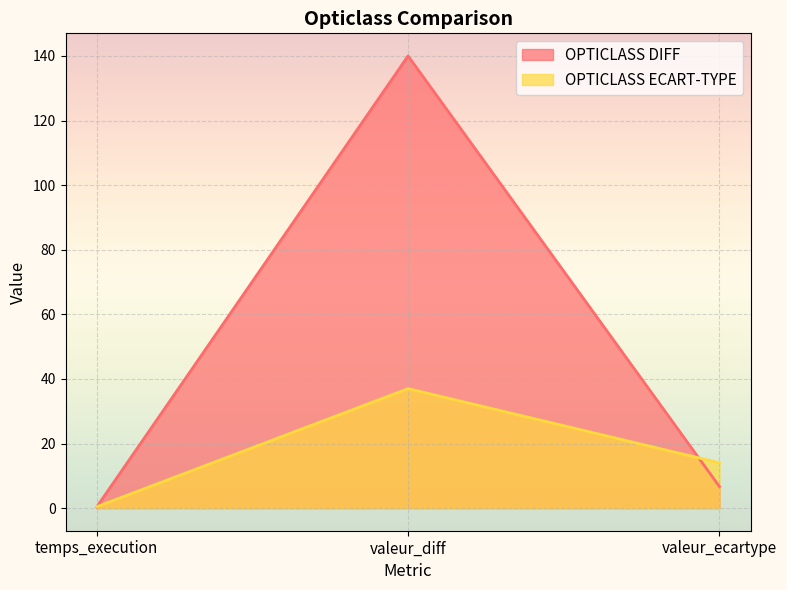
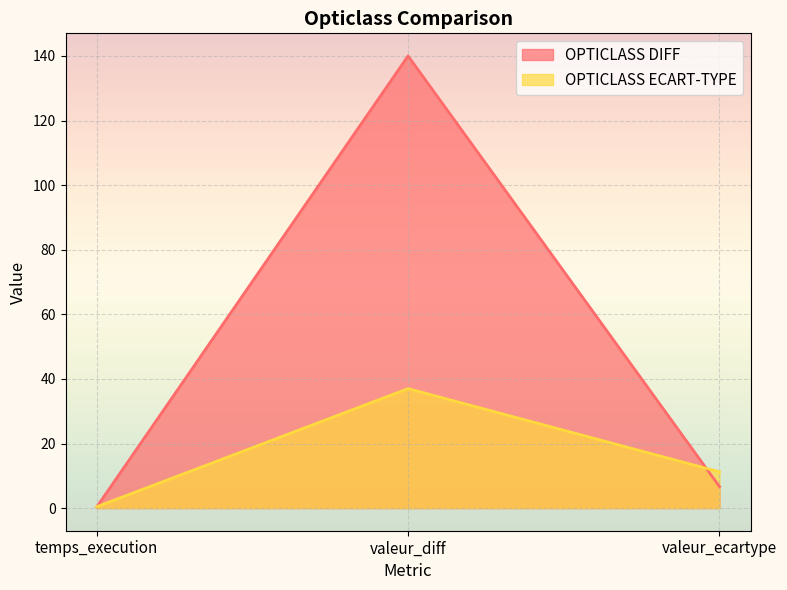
OPTICLASS ECART-TYPE, valeur_ecartype: 14 -> 11
